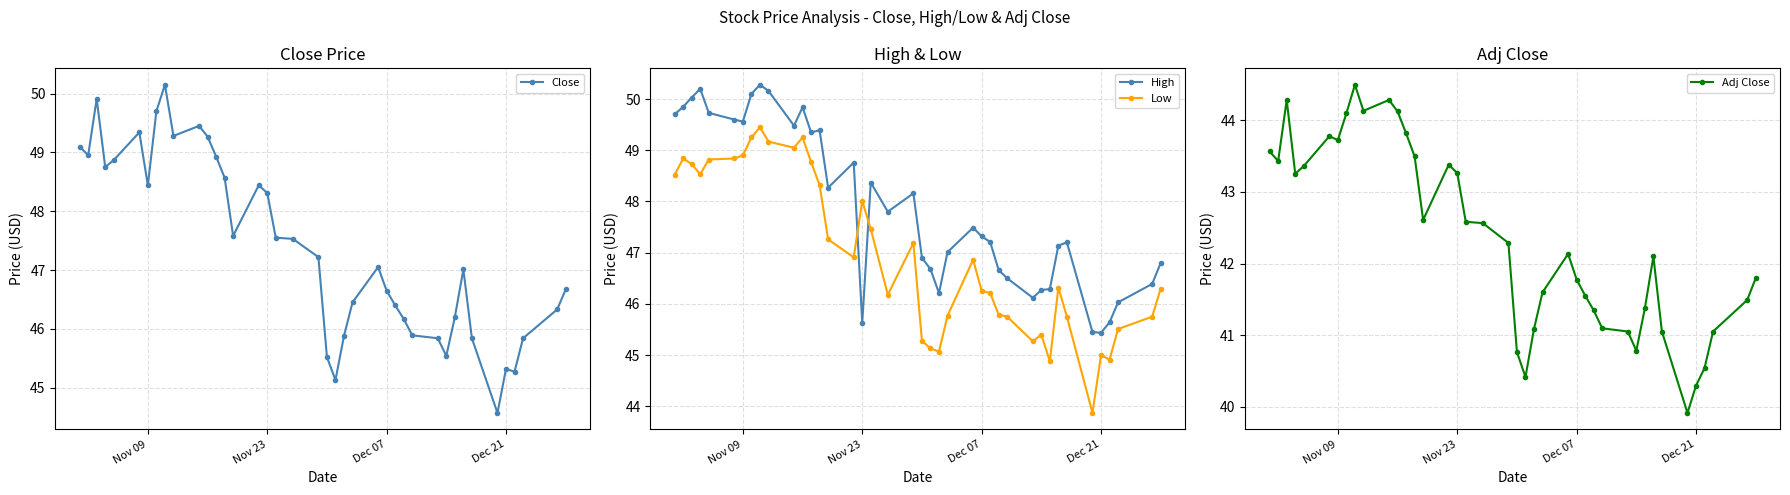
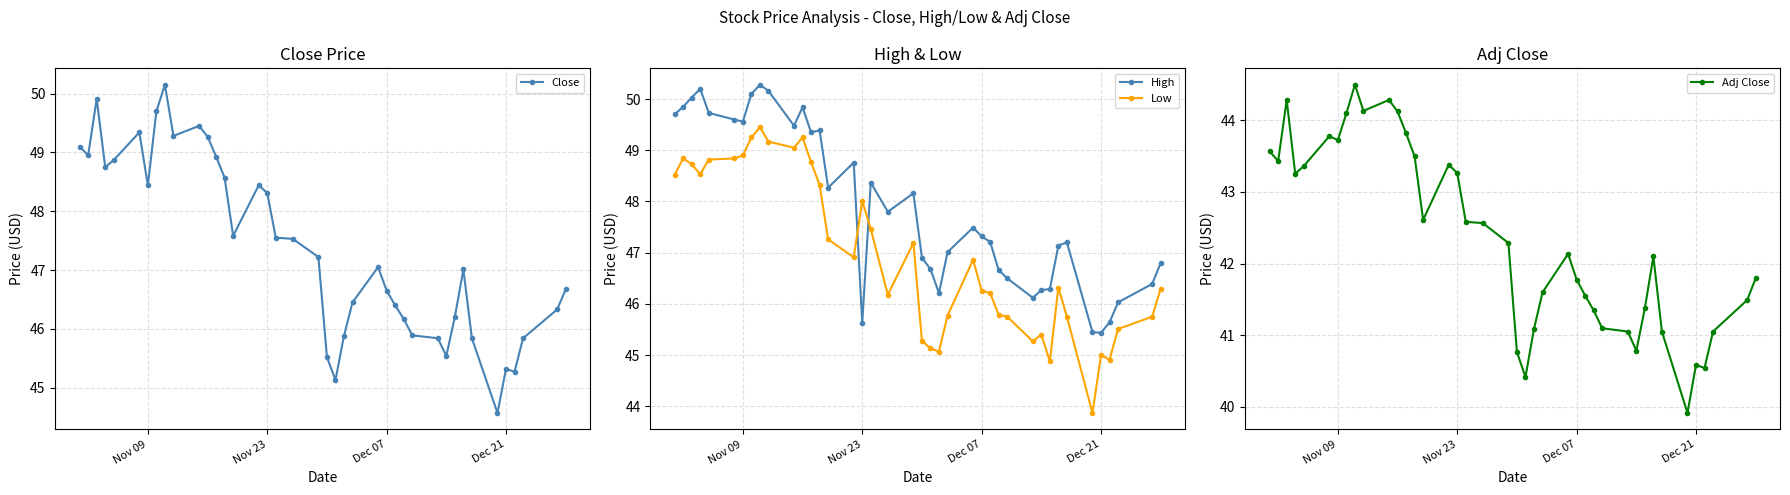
Adj Close, Dec 21: 40.3 -> 40.6
